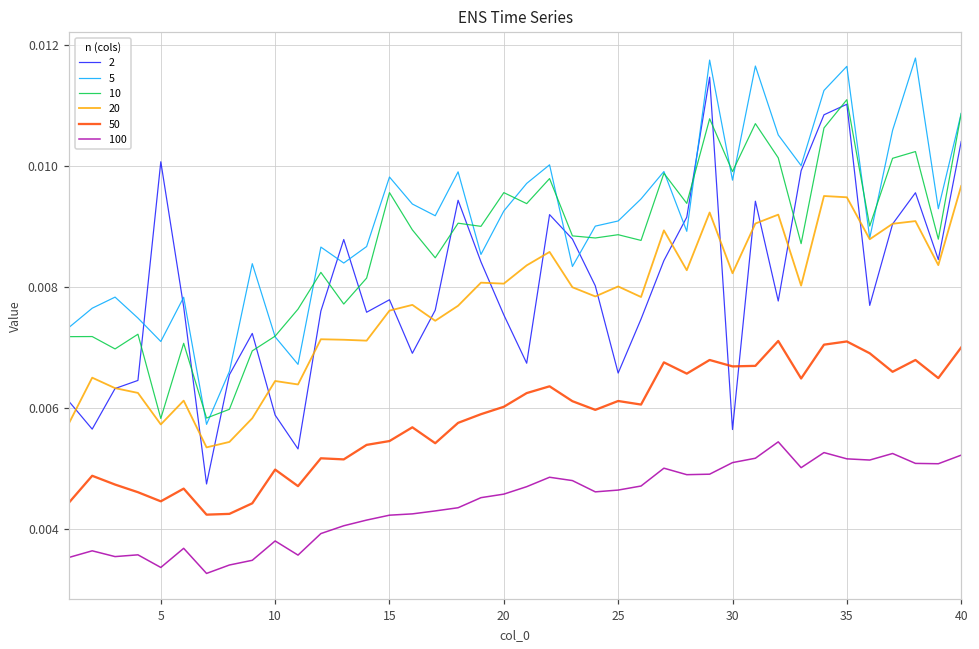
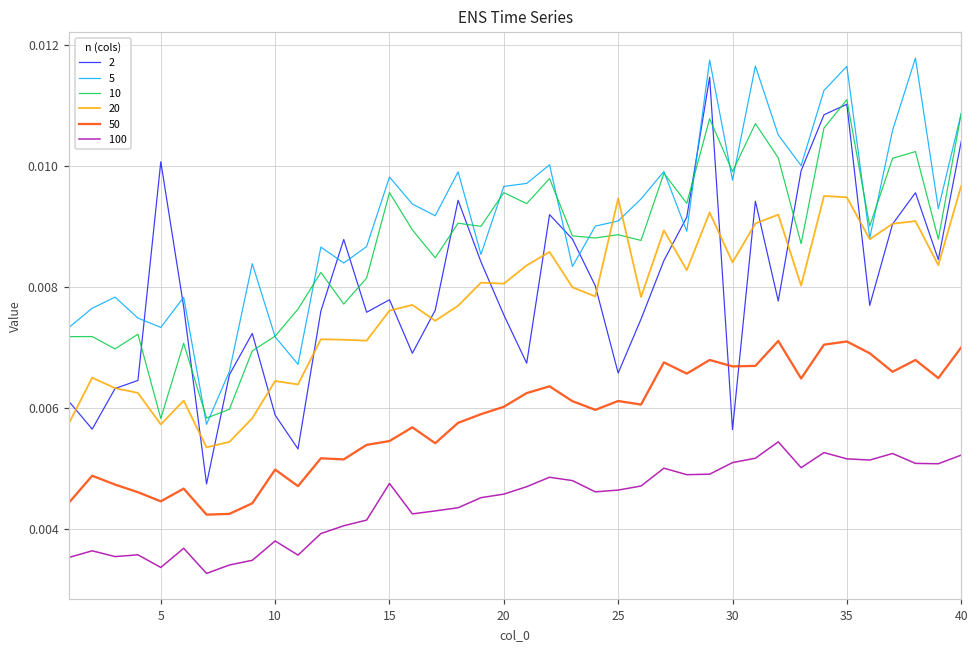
5, 5: 0.0071 -> 0.0073
100, 15: 0.0042 -> 0.0048
5, 20: 0.0093 -> 0.0097
20, 25: 0.0080 -> 0.0095
20, 30: 0.0082 -> 0.0084
